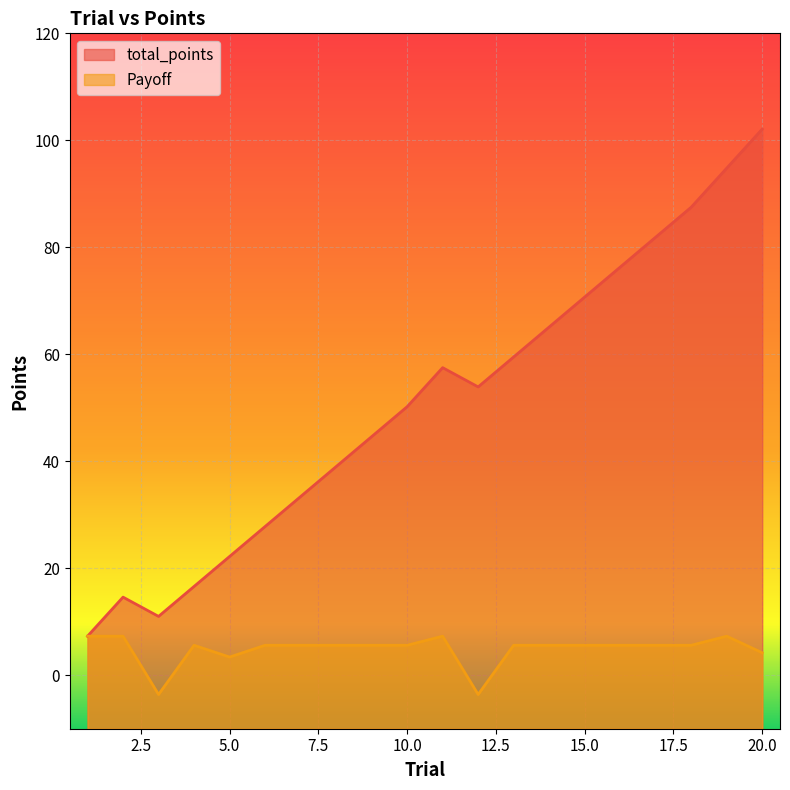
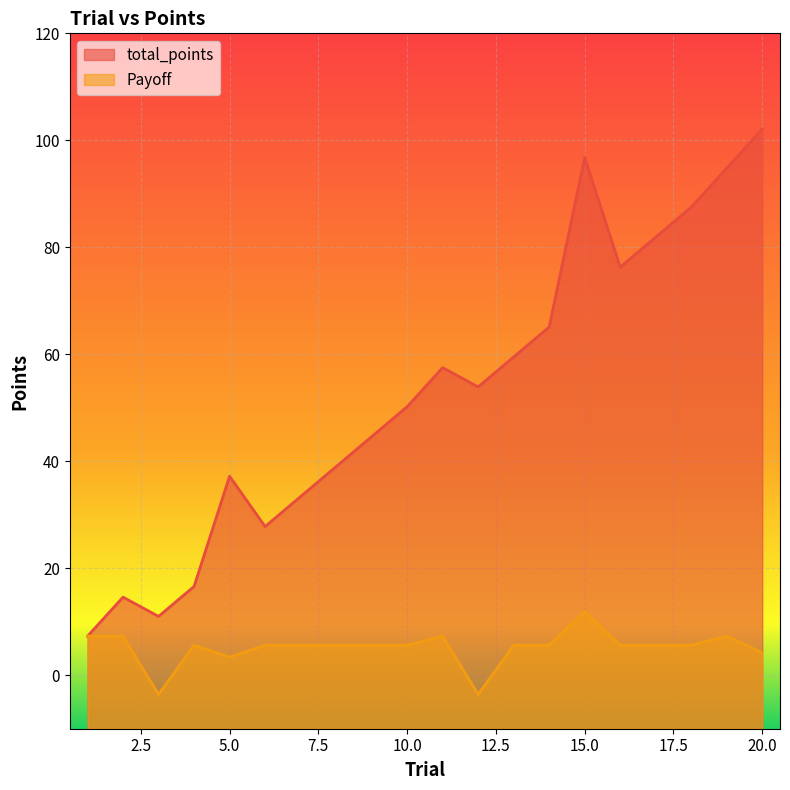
total_points, 5.0: 22 -> 37
total_points, 15.0: 71 -> 97
Payoff, 15.0: 6 -> 12
